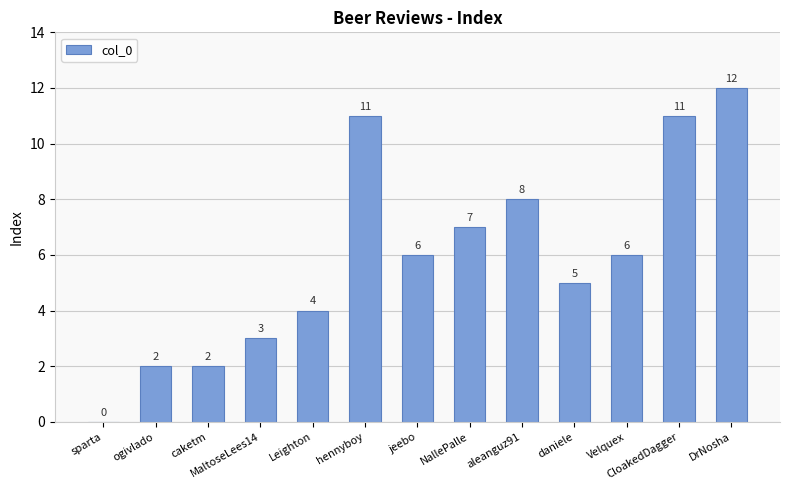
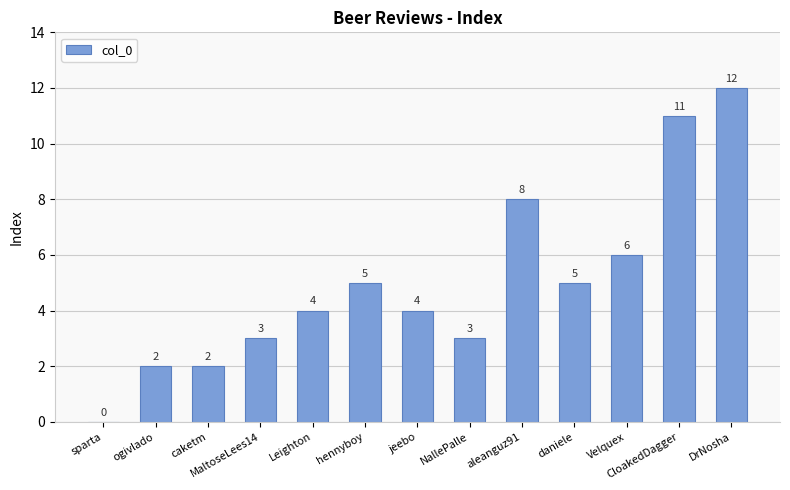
hennyboy: 11 -> 5
jeebo: 6 -> 4
NallePalle: 7 -> 3
